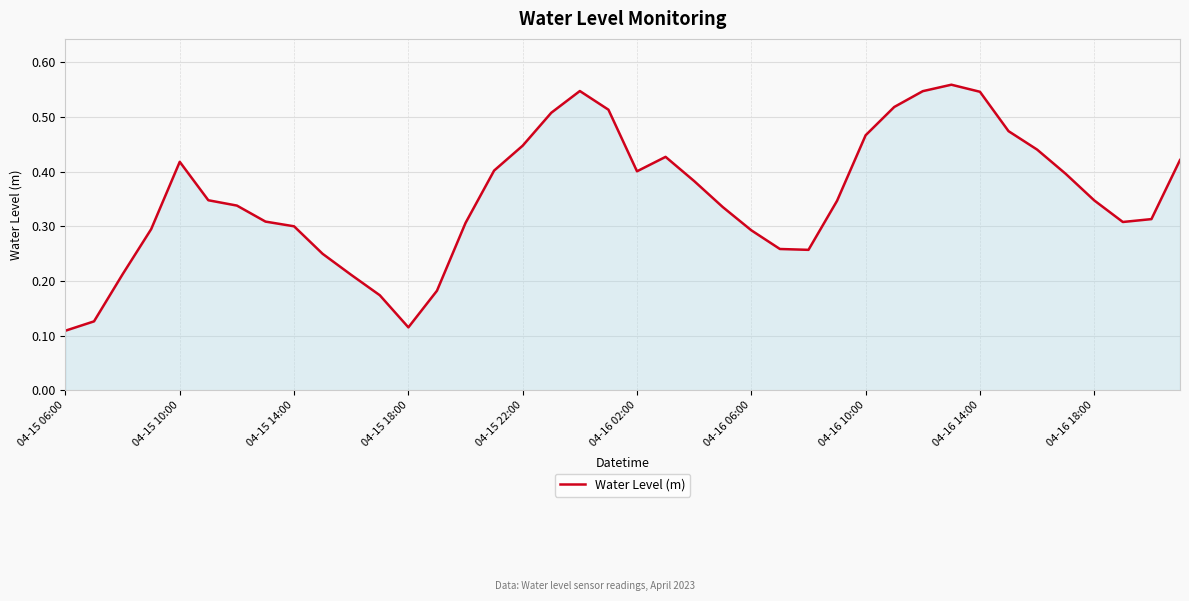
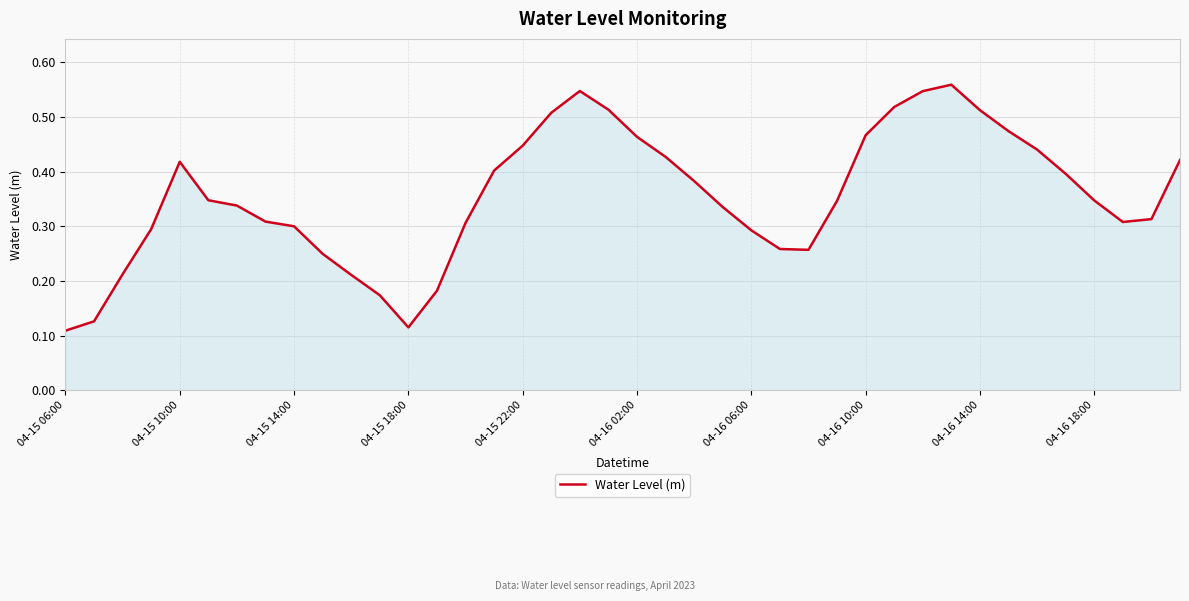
04-16 02:00: 0.40 -> 0.46
04-16 14:00: 0.55 -> 0.51
